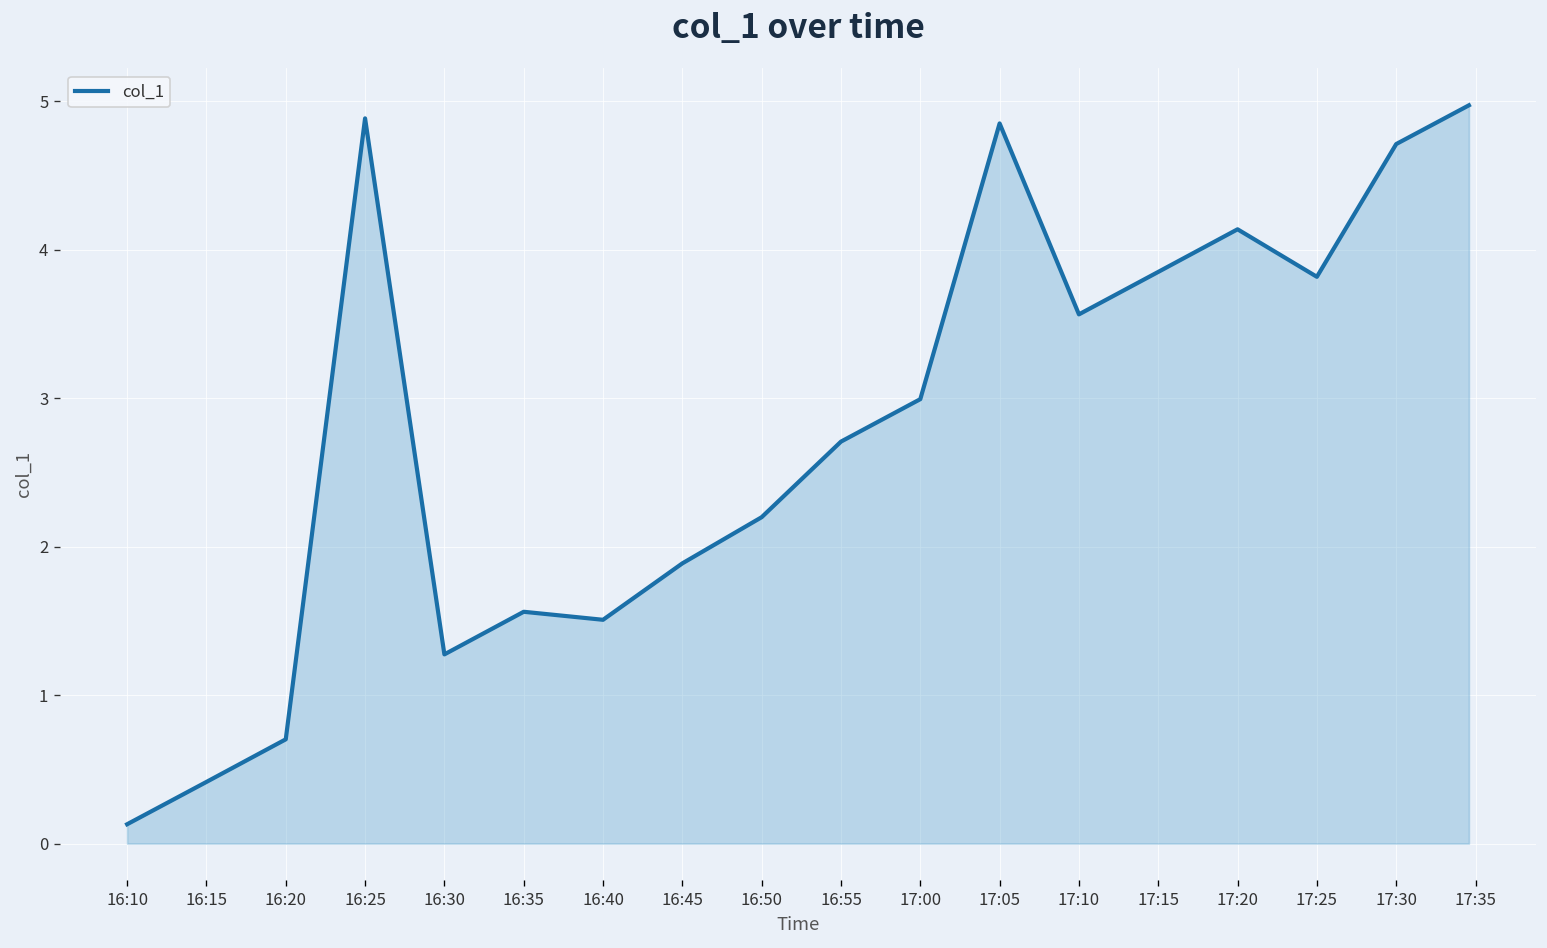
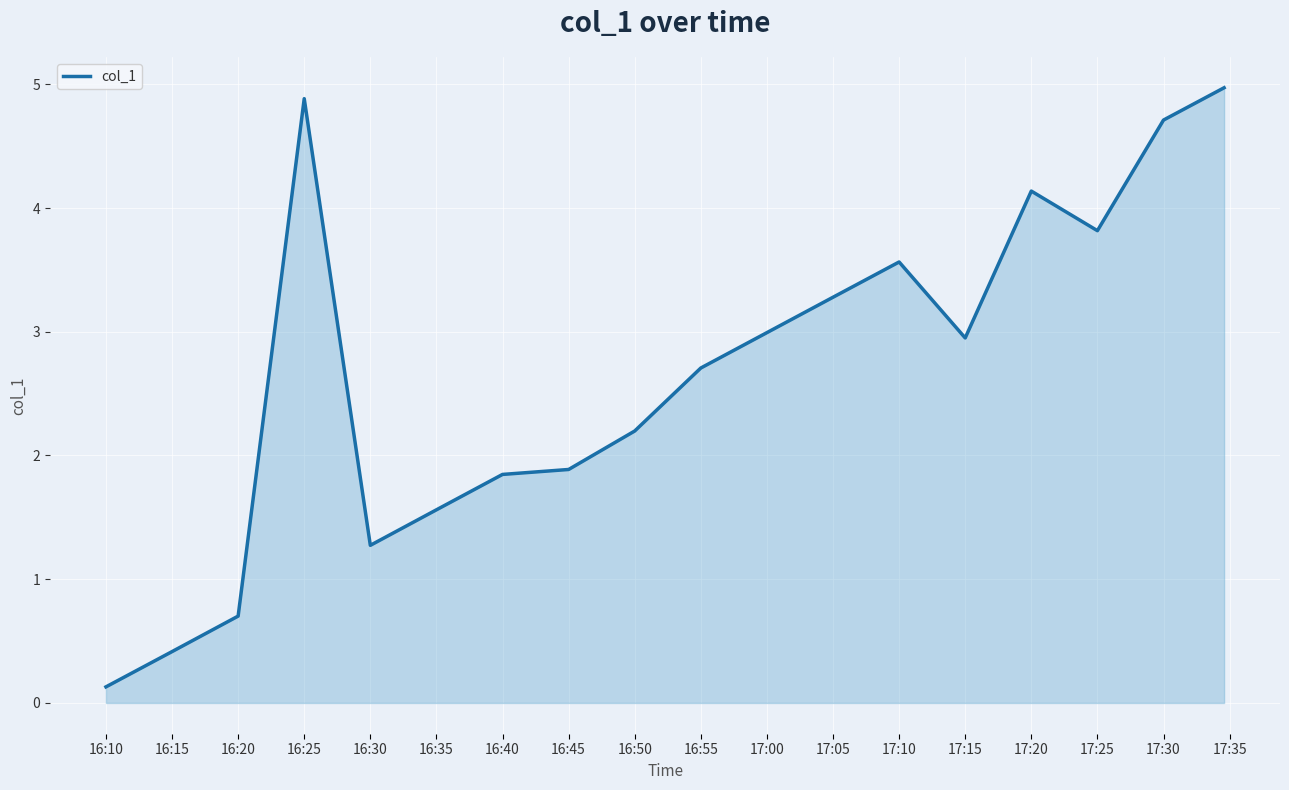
16:40: 1.51 -> 1.85
17:05: 4.85 -> 3.28
17:15: 3.85 -> 2.95
